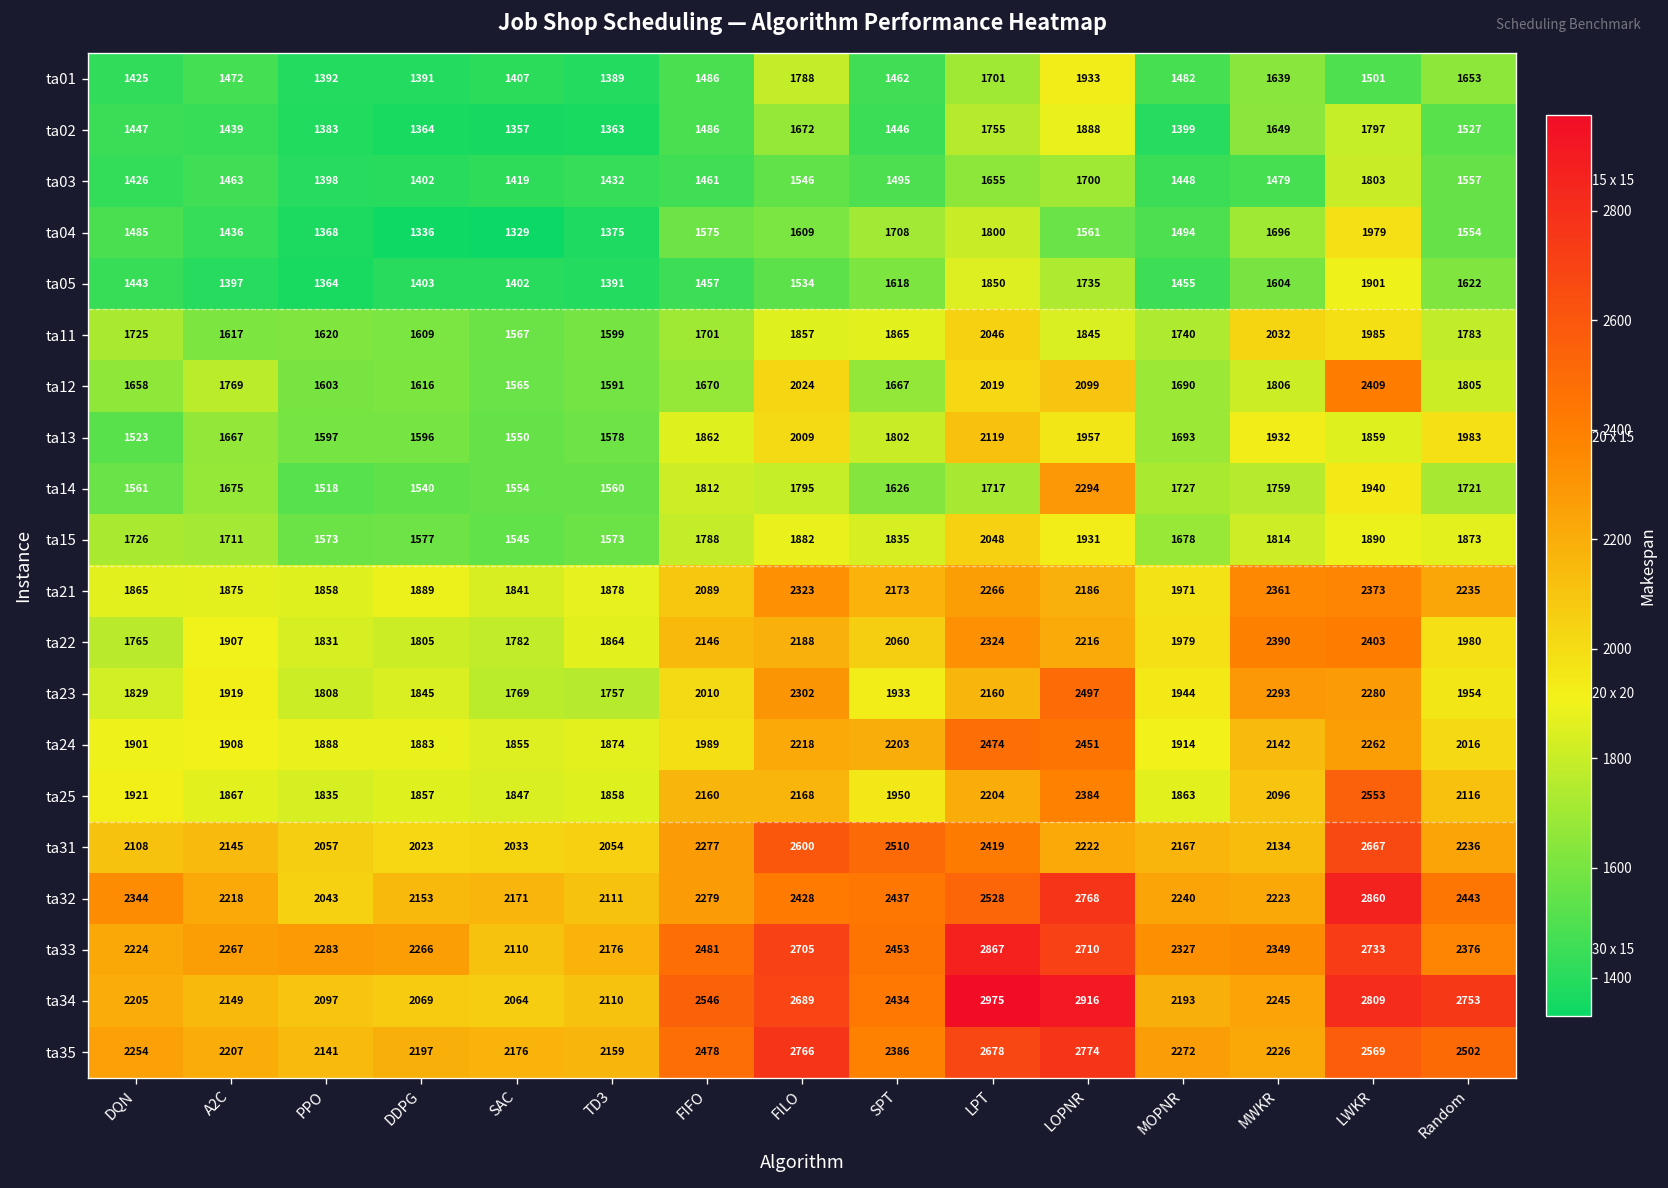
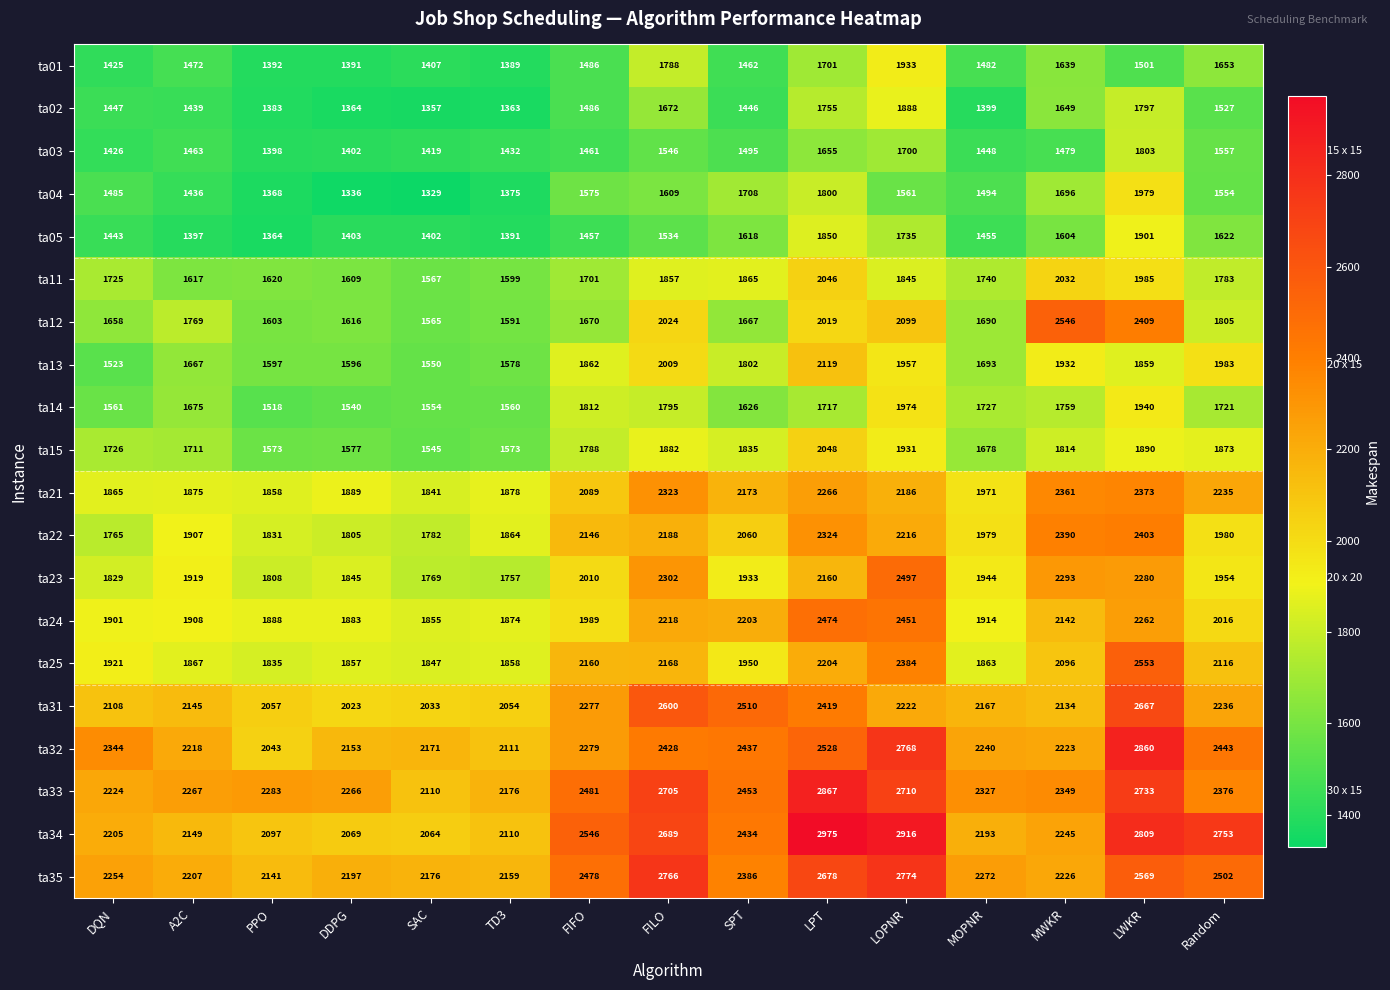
ta12, MWKR: 1806 -> 2546
ta14, LOPNR: 2294 -> 1974
